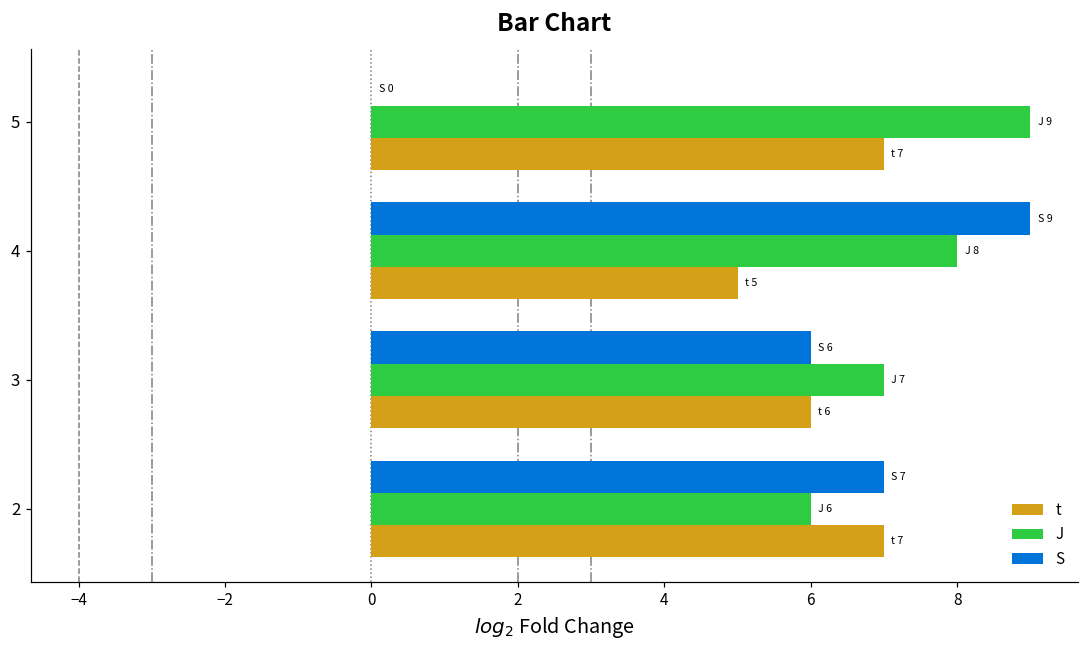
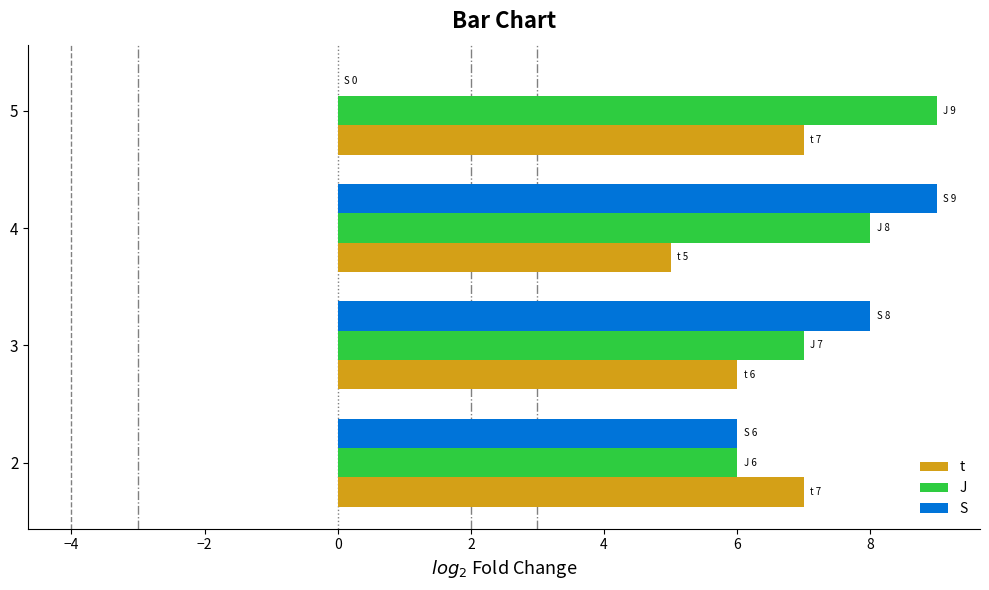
S, 3: 6 -> 8
S, 2: 7 -> 6
